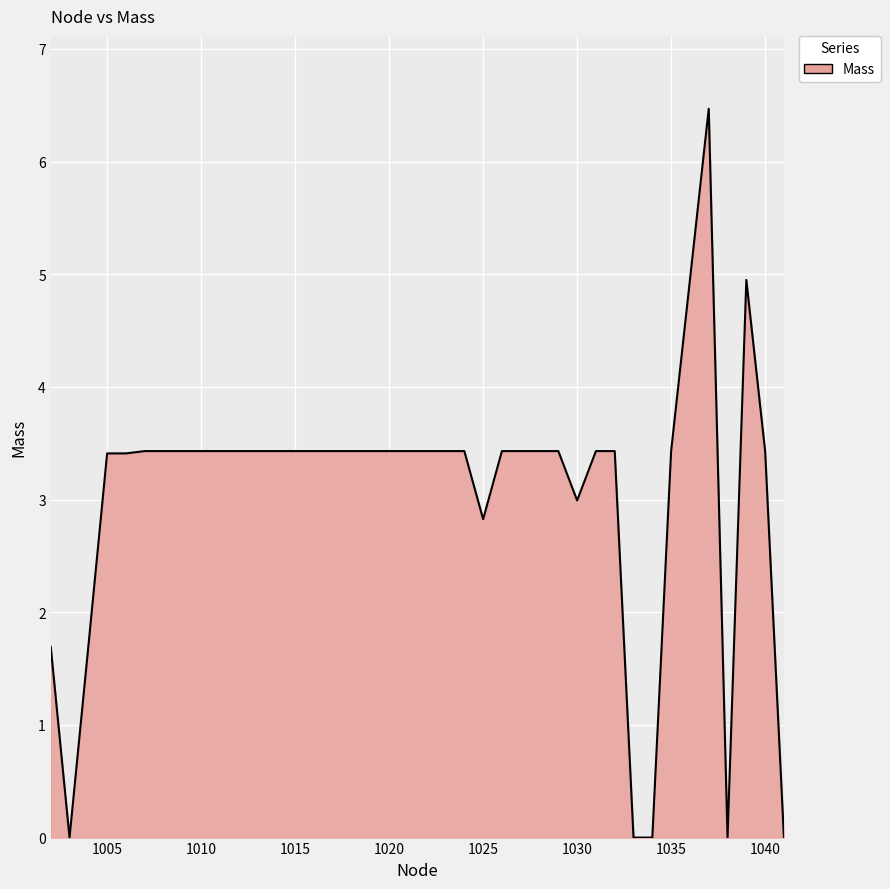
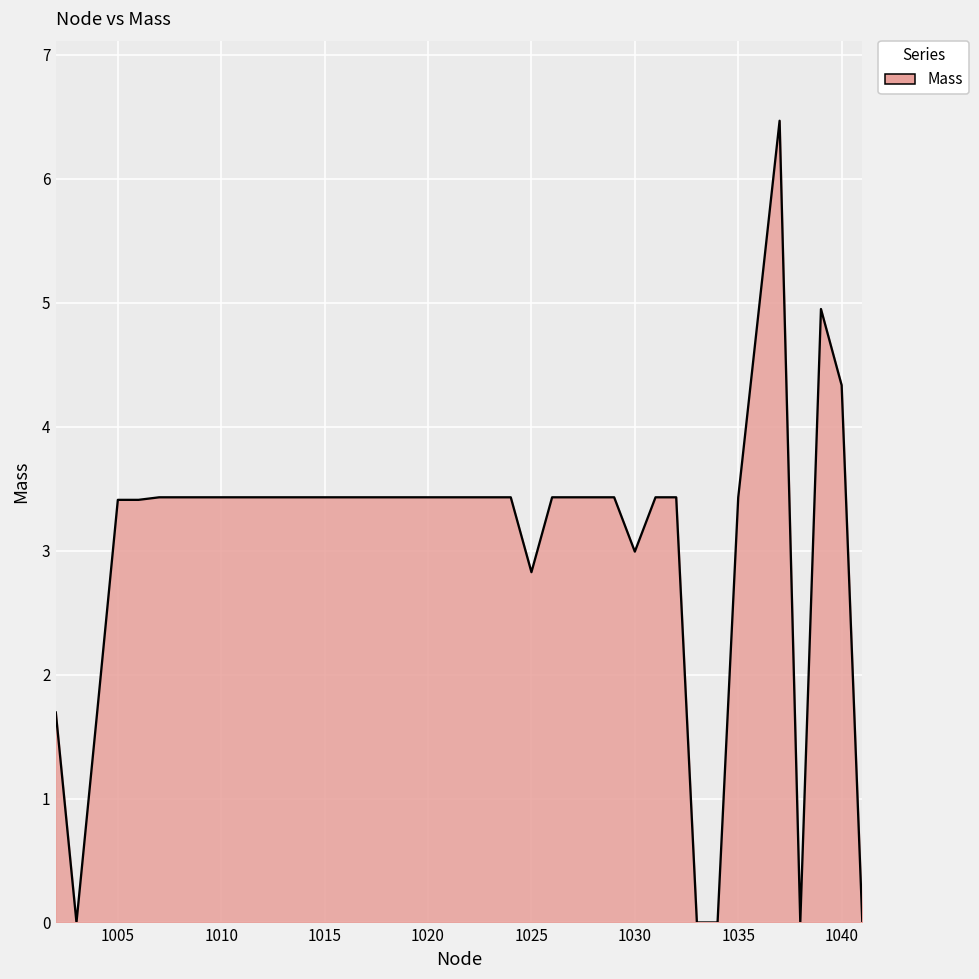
1040: 3.43 -> 4.33
